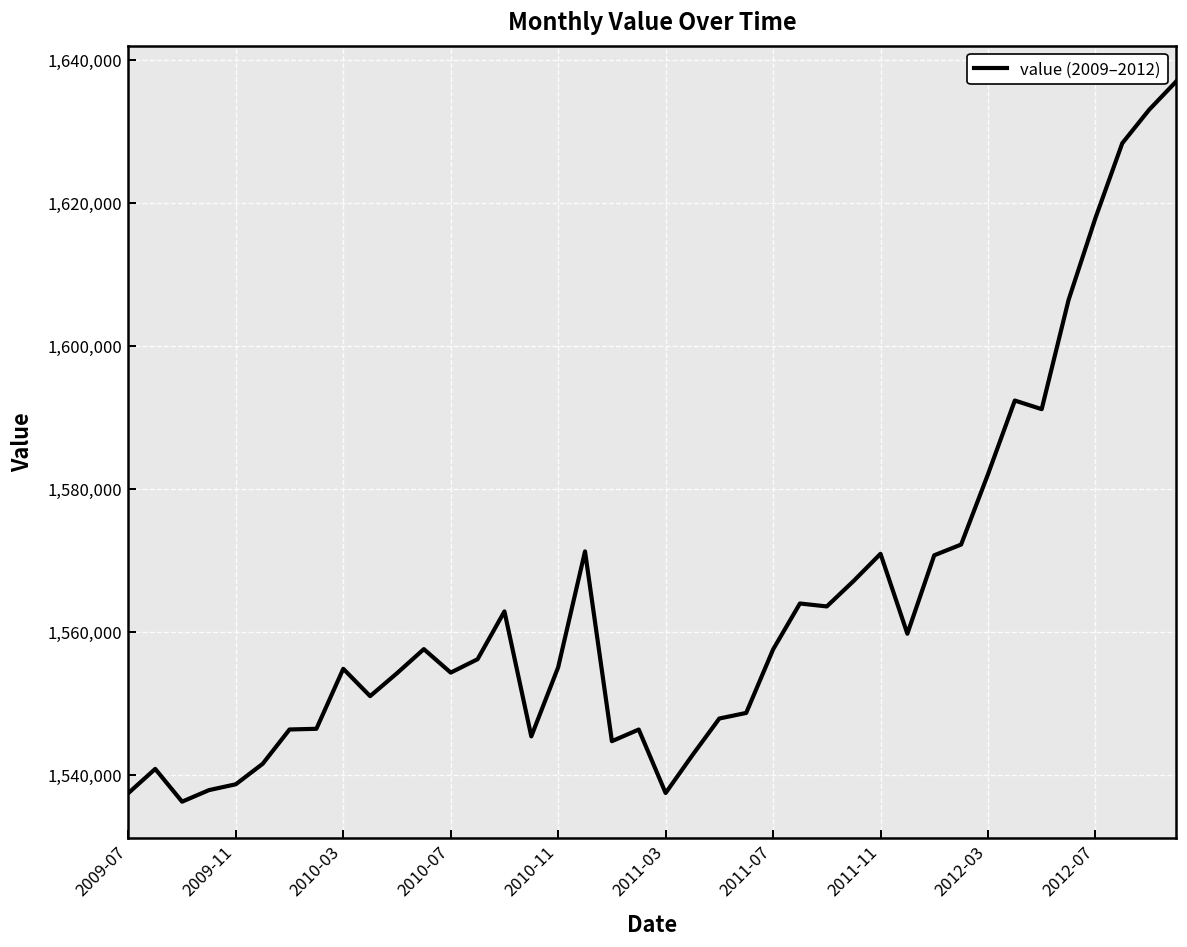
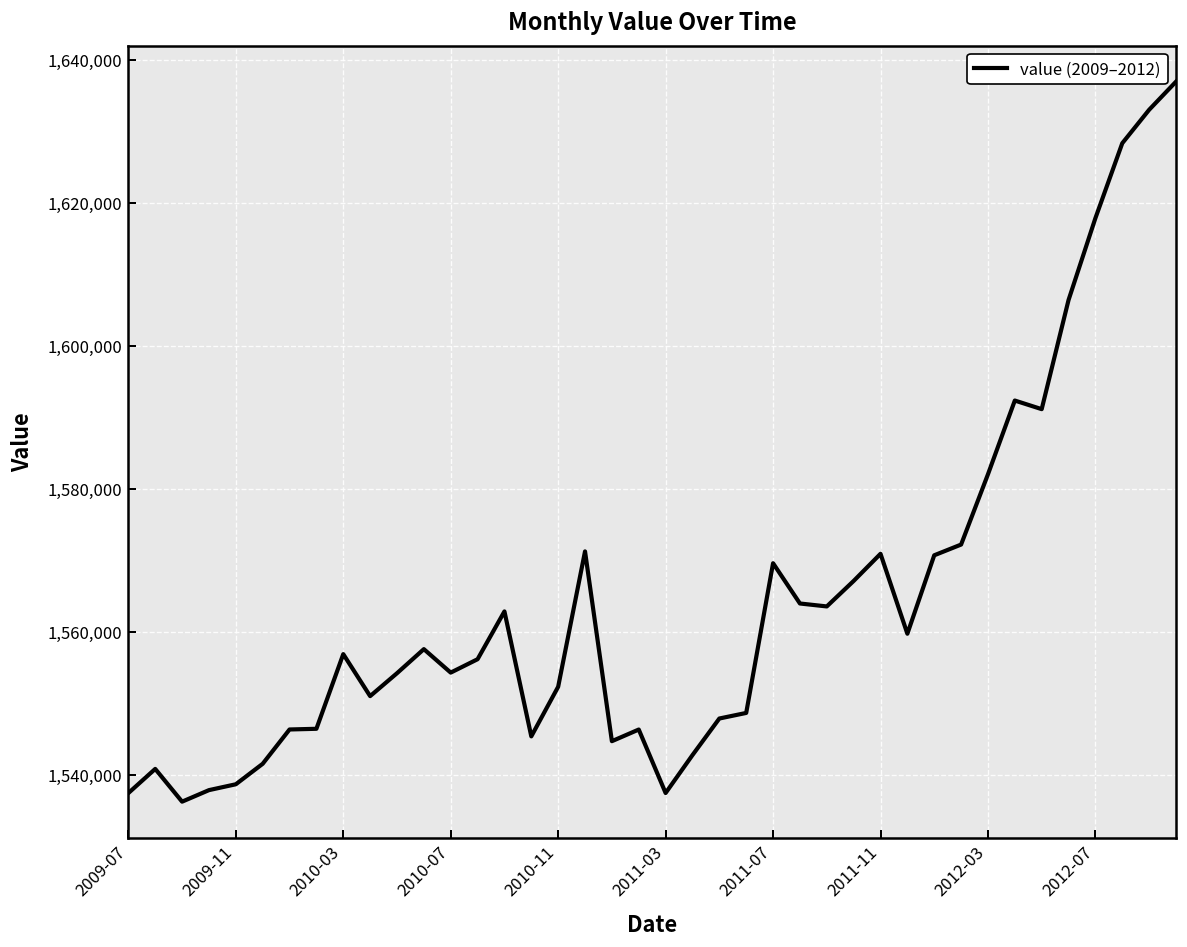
2010-03: 1,555,000 -> 1,557,000
2010-11: 1,555,000 -> 1,552,000
2011-07: 1,558,000 -> 1,570,000
